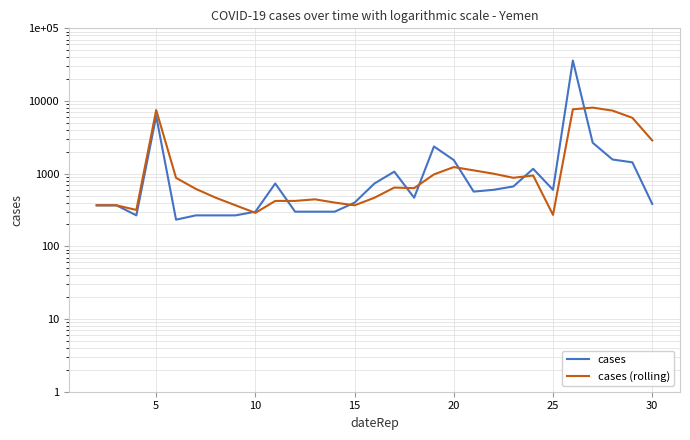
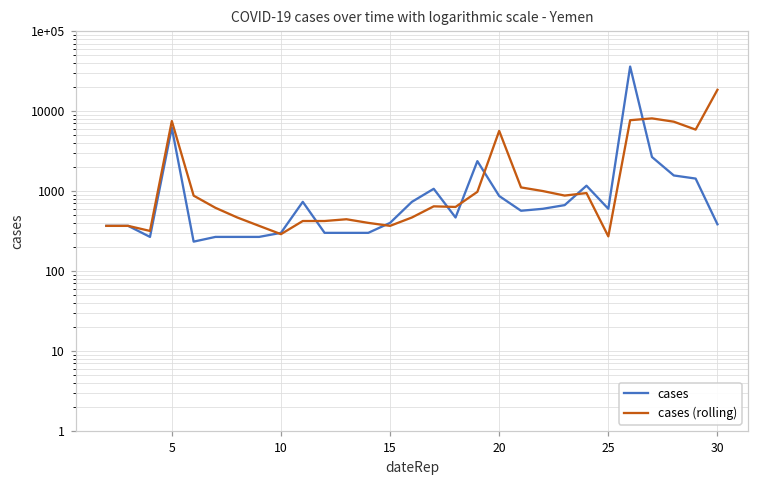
cases, 20: 1500 -> 900
cases (rolling), 20: 1200 -> 6000
cases (rolling), 30: 2900 -> 18000
